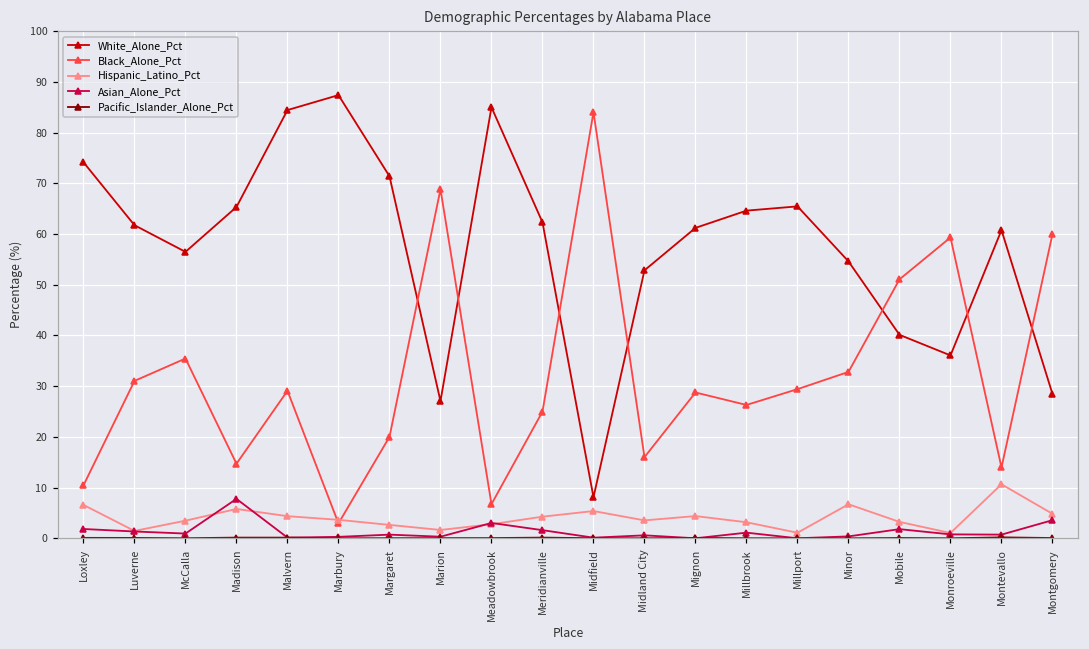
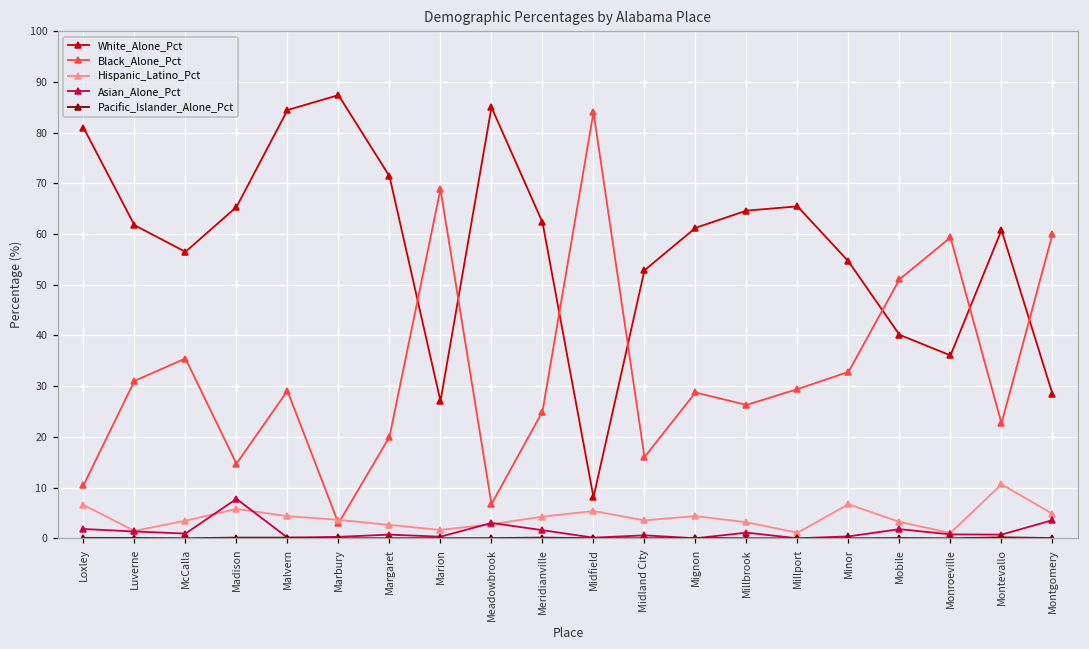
White_Alone_Pct, Loxley: 74 -> 81
Black_Alone_Pct, Montevallo: 14 -> 23
